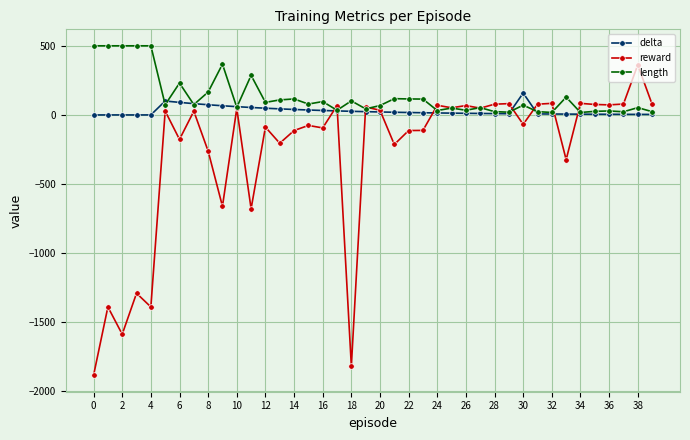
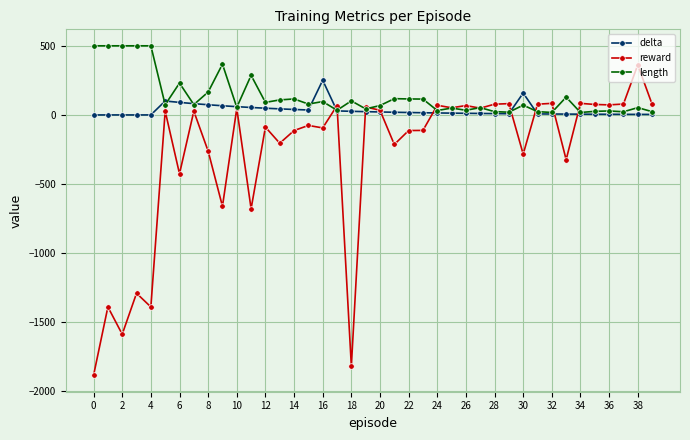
reward, 6: -180 -> -430
delta, 16: 30 -> 250
reward, 30: -70 -> -290
